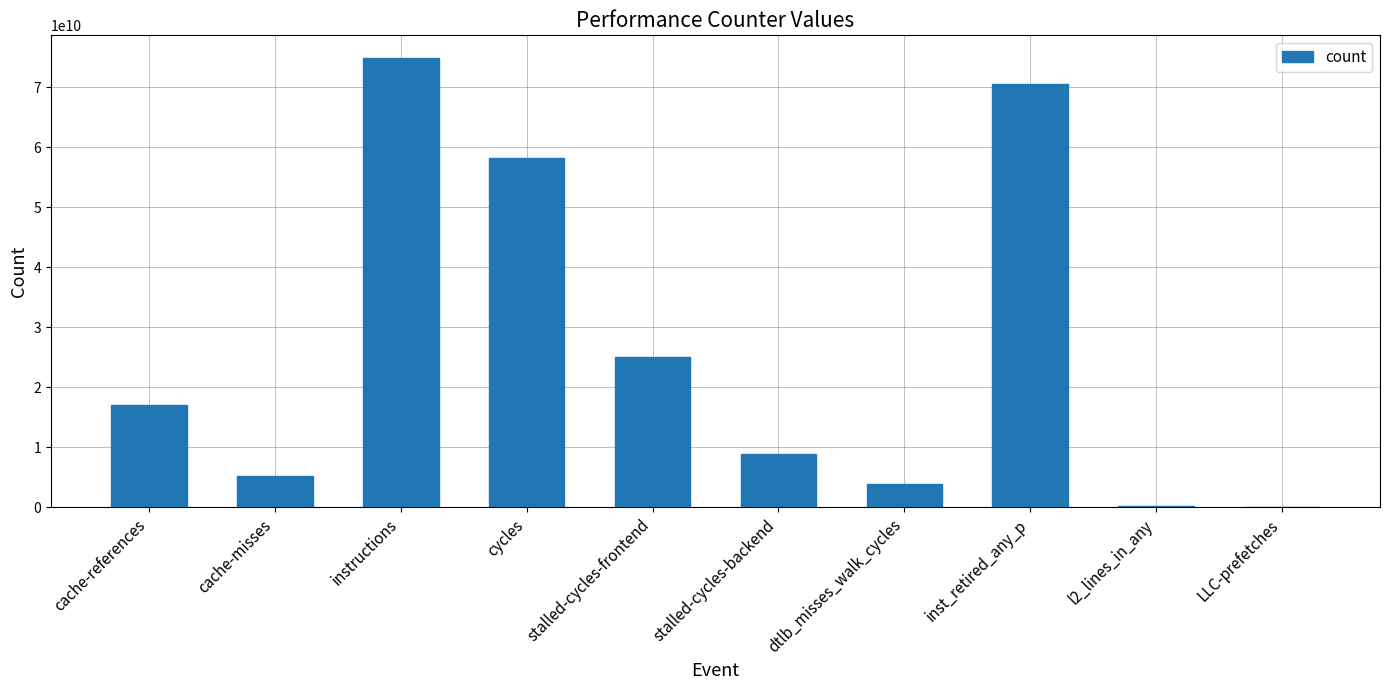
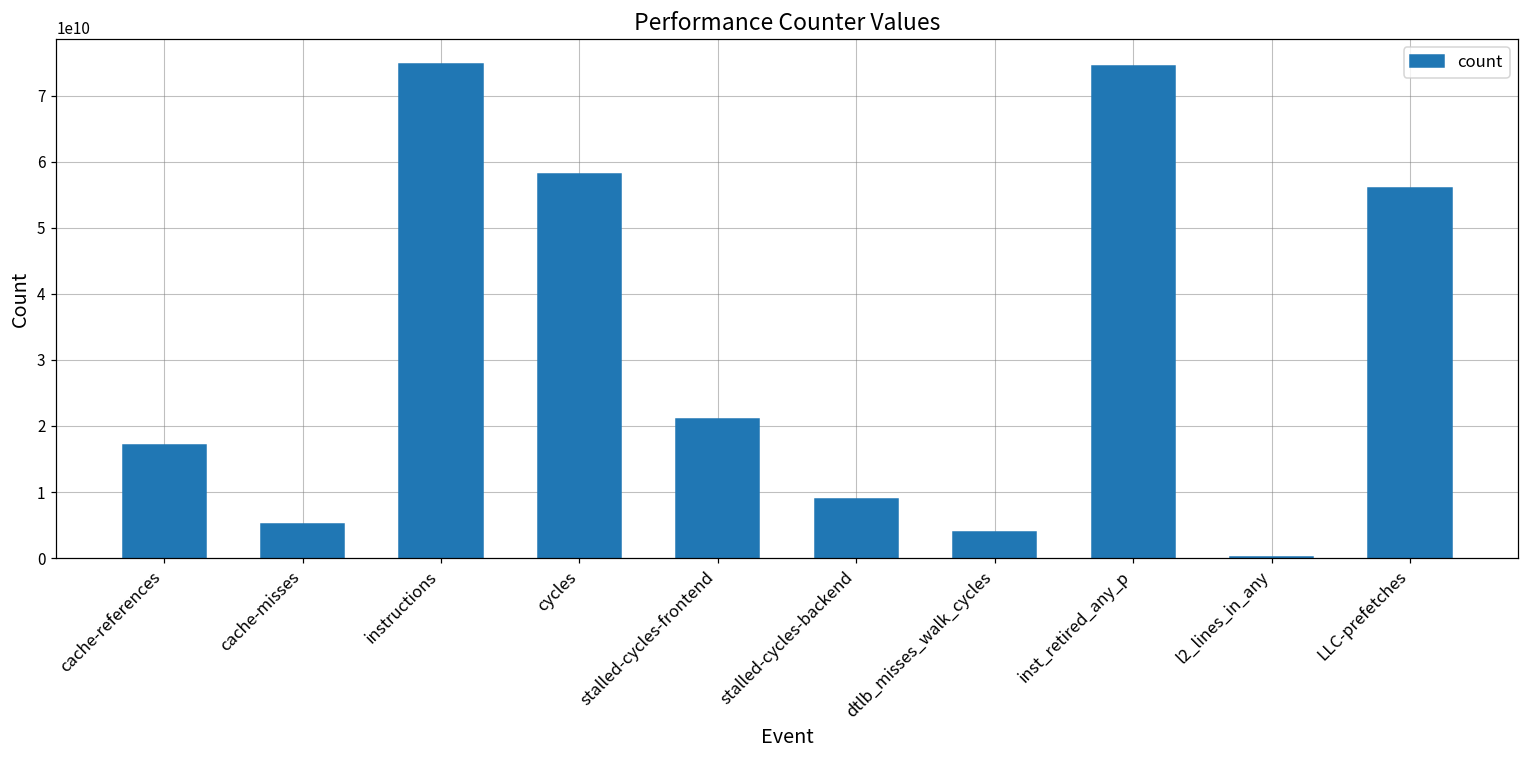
stalled-cycles-frontend: 25000000000 -> 21000000000
inst_retired_any_p: 70000000000 -> 75000000000
LLC-prefetches: 0 -> 56000000000
